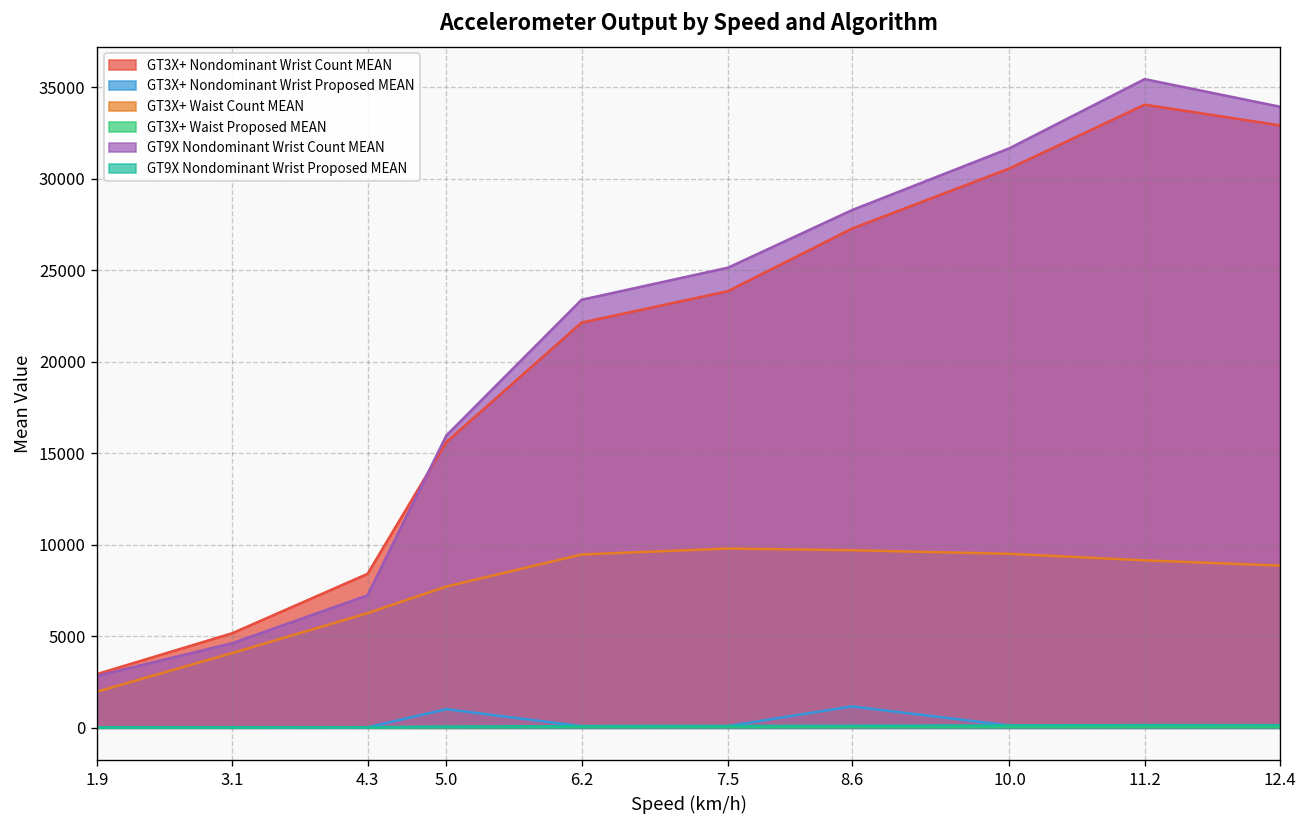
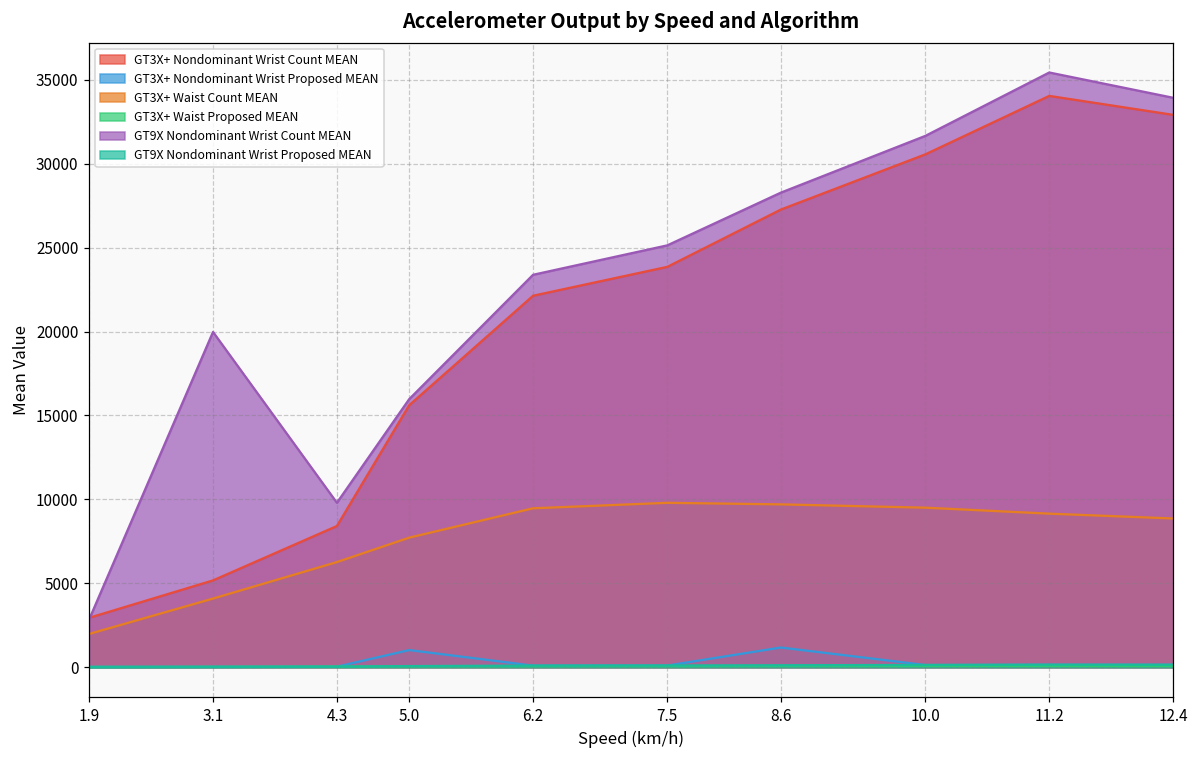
GT9X Nondominant Wrist Count MEAN, 3.1: 4600 -> 20000
GT9X Nondominant Wrist Count MEAN, 4.3: 7200 -> 9800
